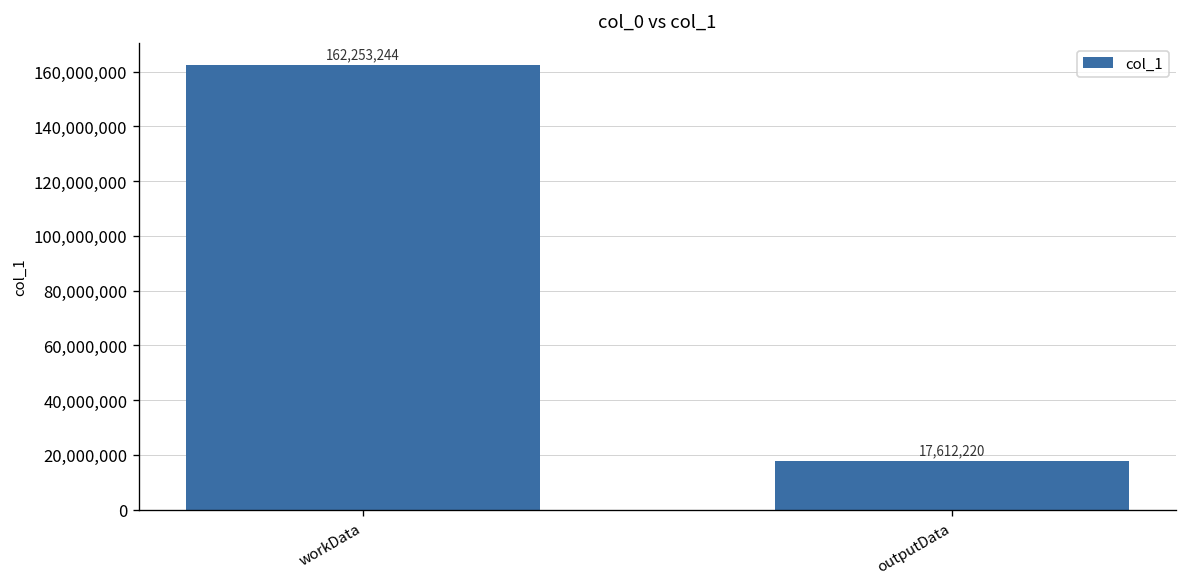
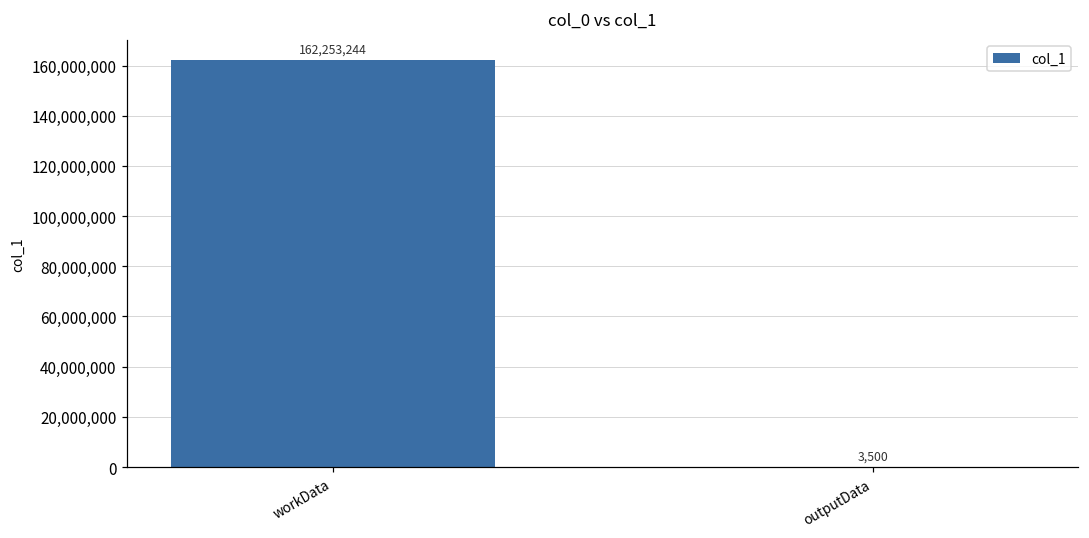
outputData: 17,612,220 -> 3,500
